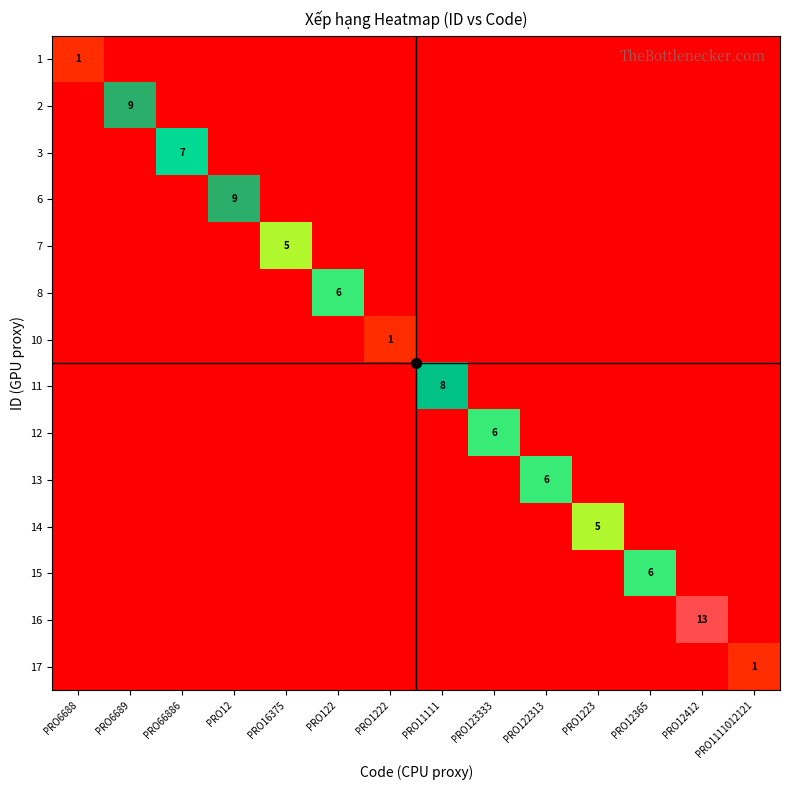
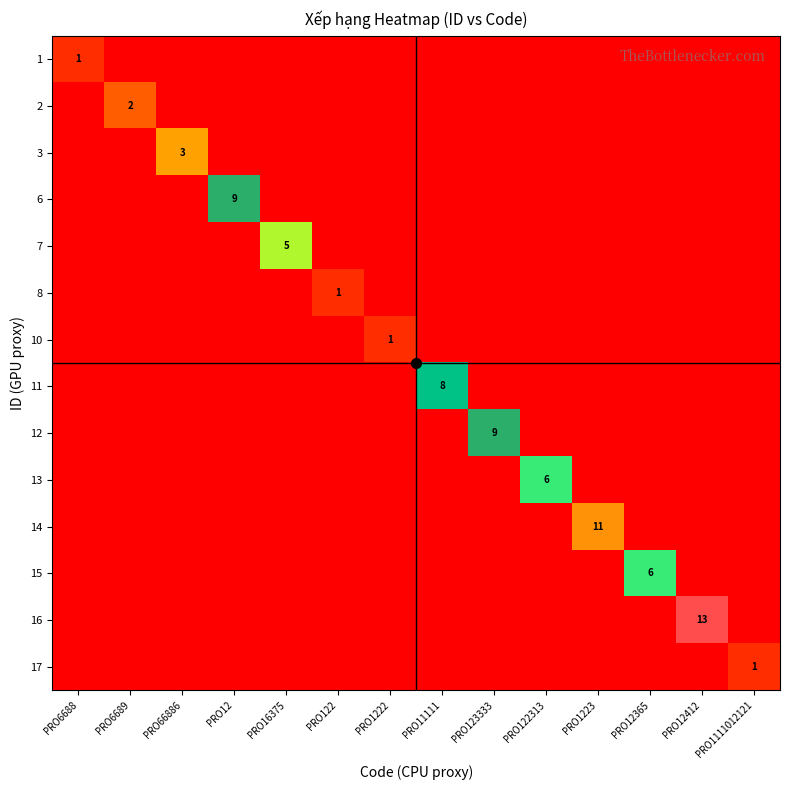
2, PRO6689: 9 -> 2
3, PRO66886: 7 -> 3
8, PRO122: 6 -> 1
12, PRO123333: 6 -> 9
14, PRO1223: 5 -> 11
